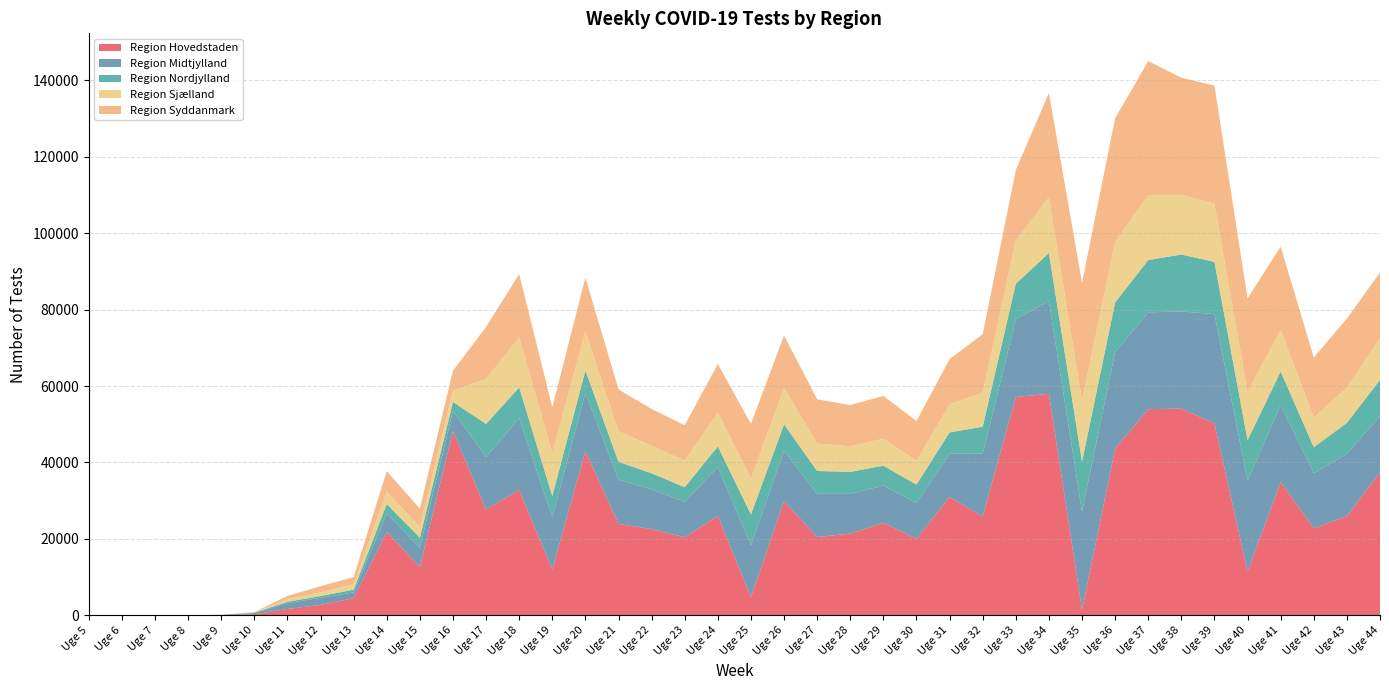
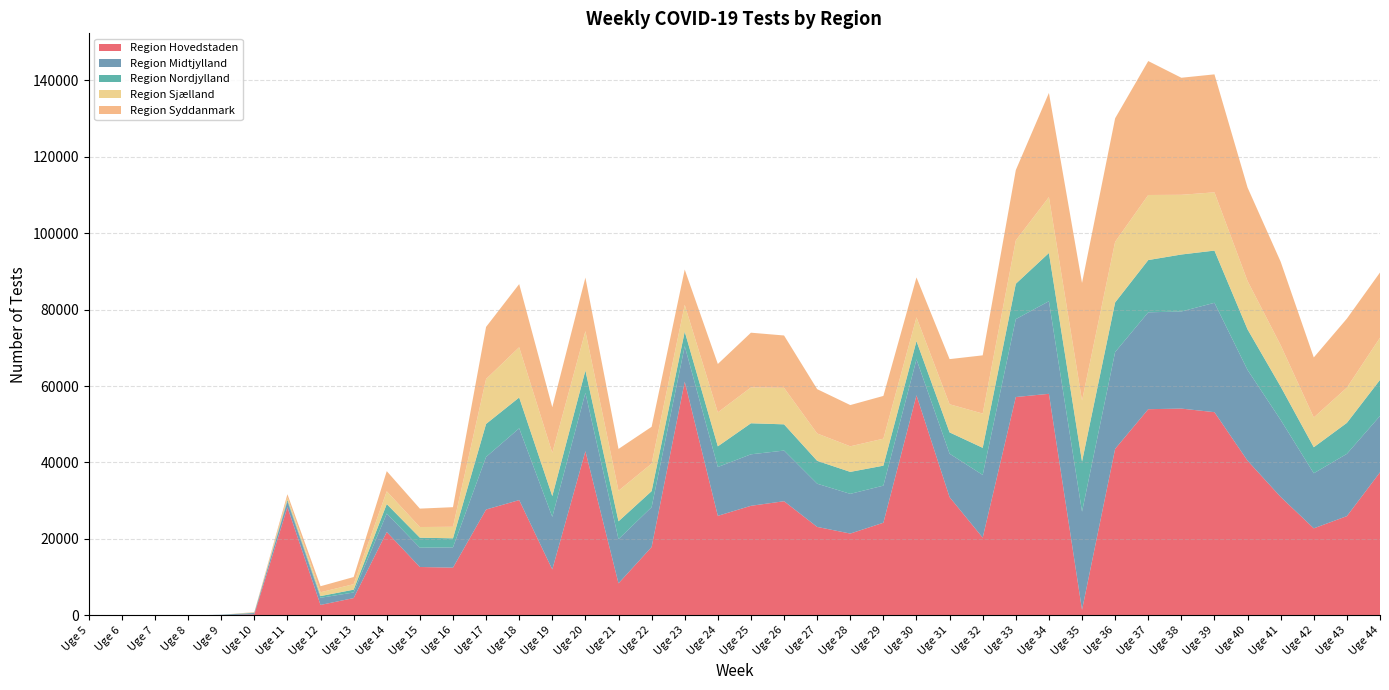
Region Hovedstaden, Uge 11: 2000 -> 28000
Region Hovedstaden, Uge 16: 48000 -> 12000
Region Hovedstaden, Uge 18: 33000 -> 30000
Region Hovedstaden, Uge 21: 24000 -> 8000
Region Hovedstaden, Uge 22: 23000 -> 18000
Region Hovedstaden, Uge 23: 20000 -> 61000
Region Hovedstaden, Uge 25: 5000 -> 29000
Region Hovedstaden, Uge 27: 20000 -> 23000
Region Hovedstaden, Uge 30: 20000 -> 58000
Region Hovedstaden, Uge 32: 26000 -> 20000
Region Hovedstaden, Uge 39: 50000 -> 53000
Region Hovedstaden, Uge 40: 11000 -> 40000
Region Hovedstaden, Uge 41: 35000 -> 31000
